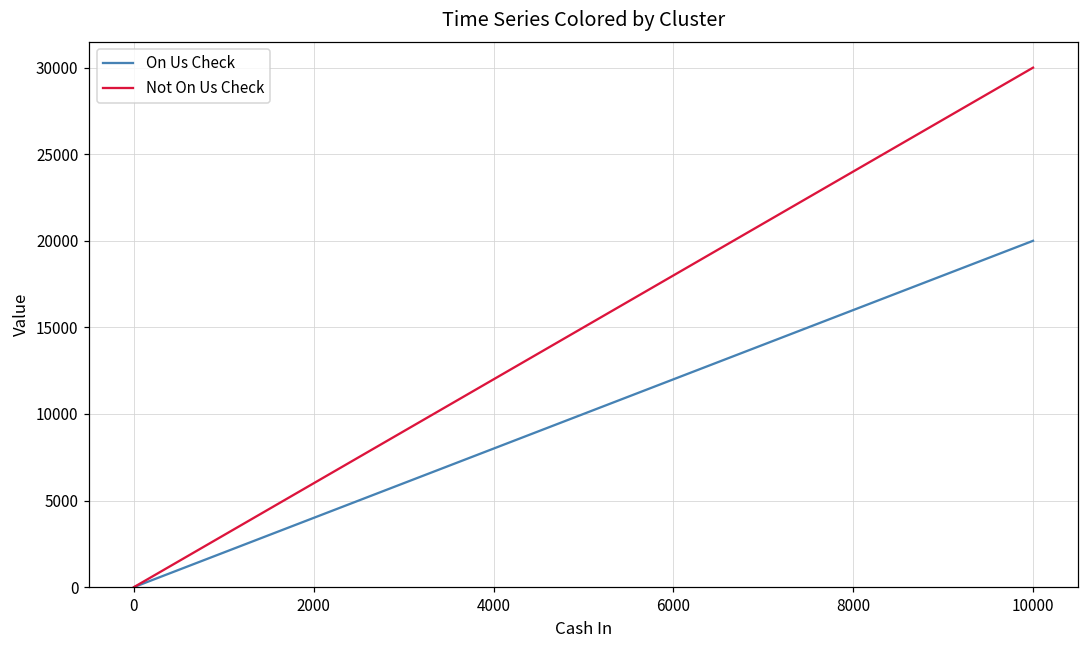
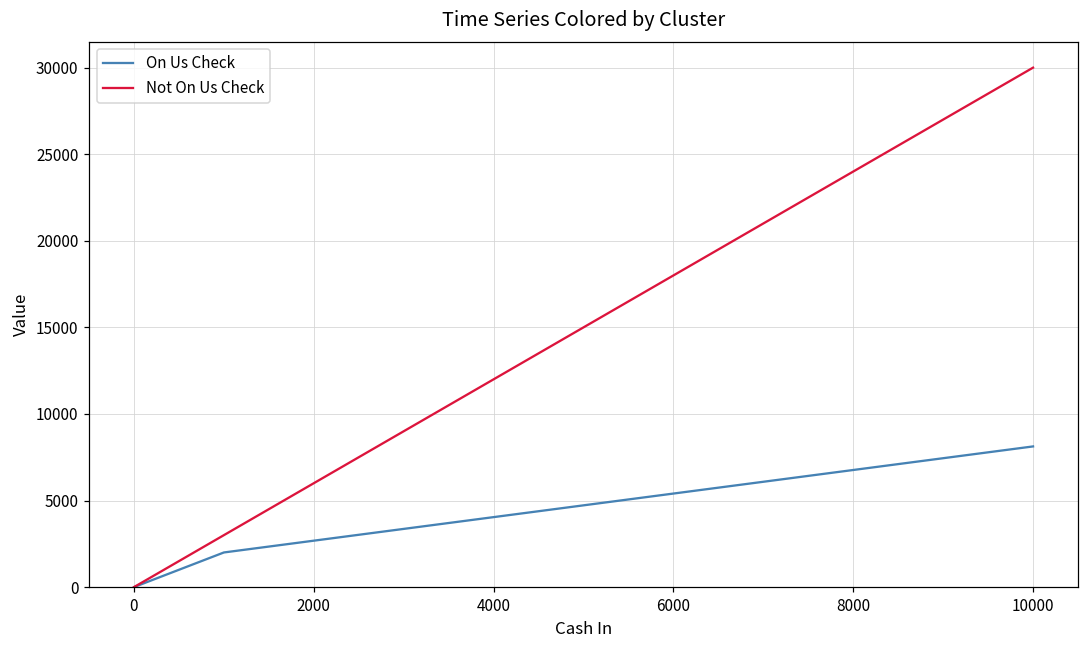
On Us Check, 10000: 20000 -> 8100
